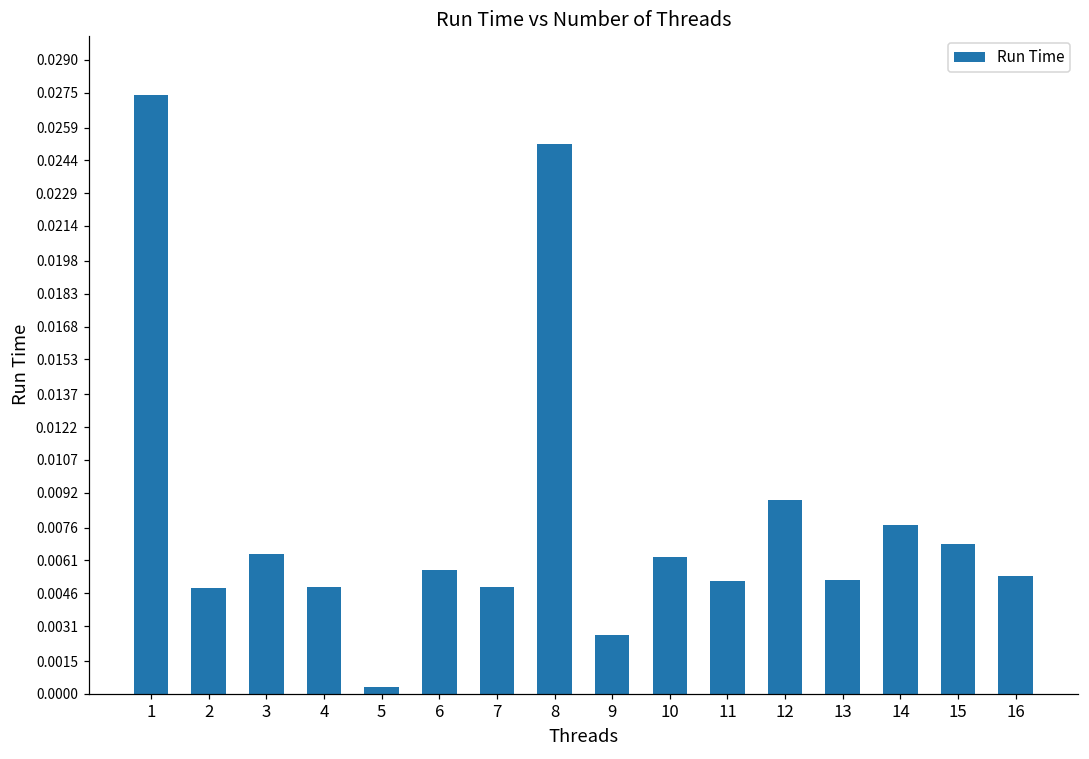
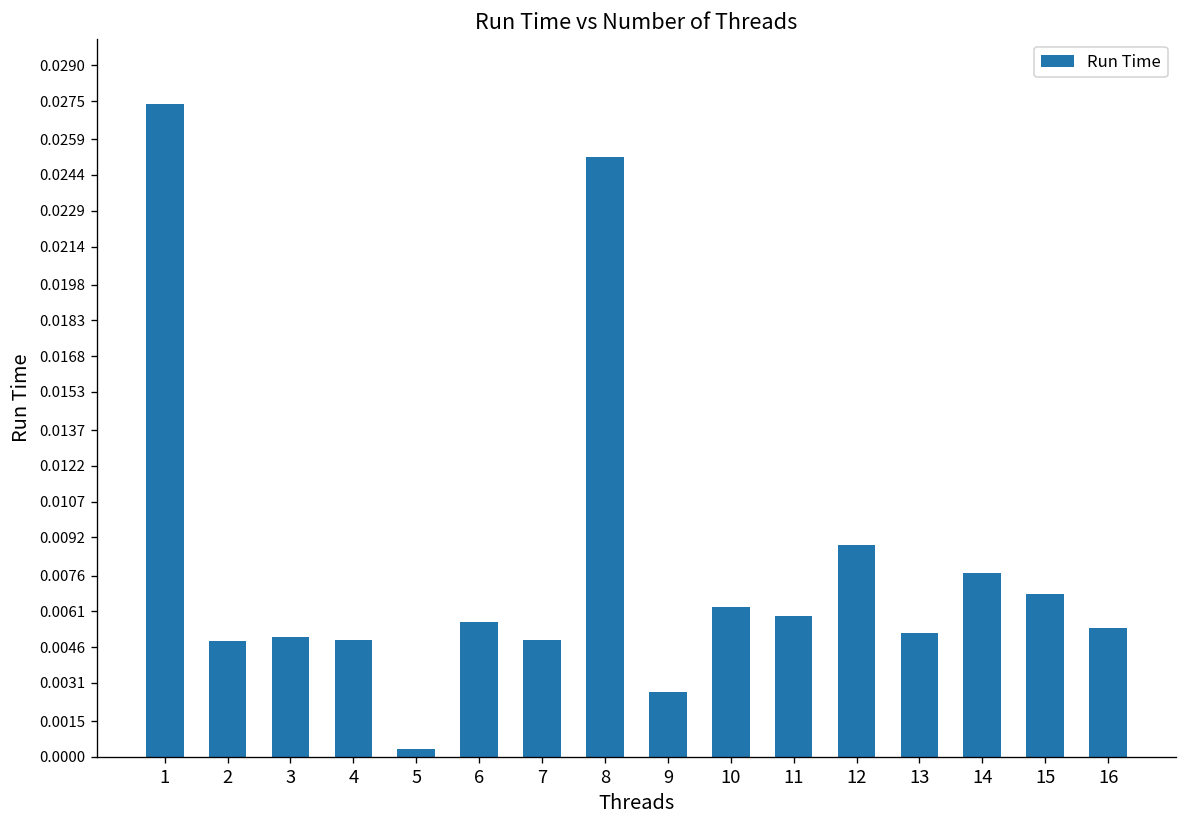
3: 0.0064 -> 0.0050
11: 0.0052 -> 0.0059
